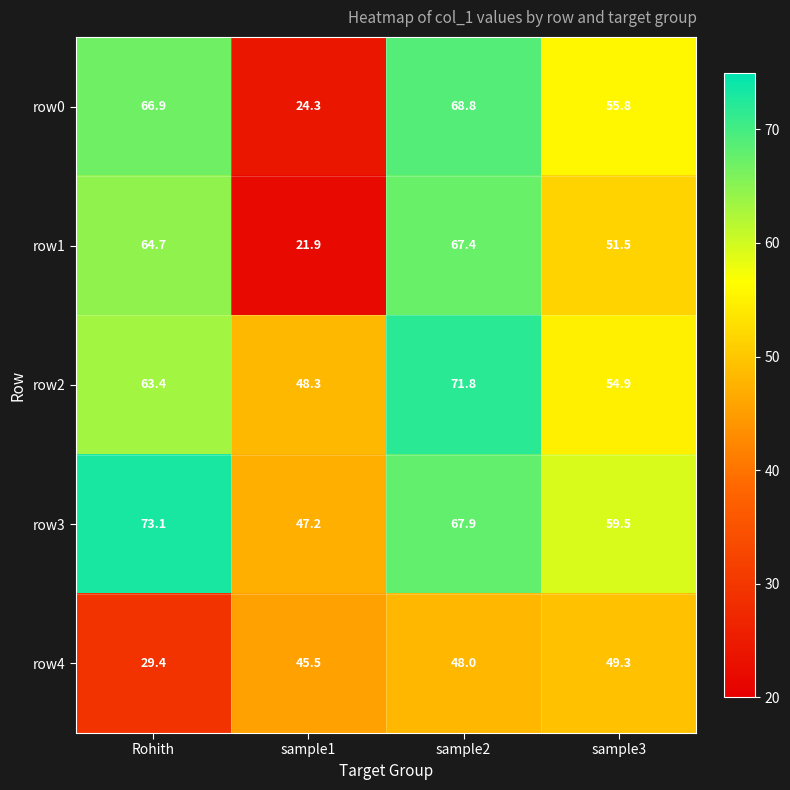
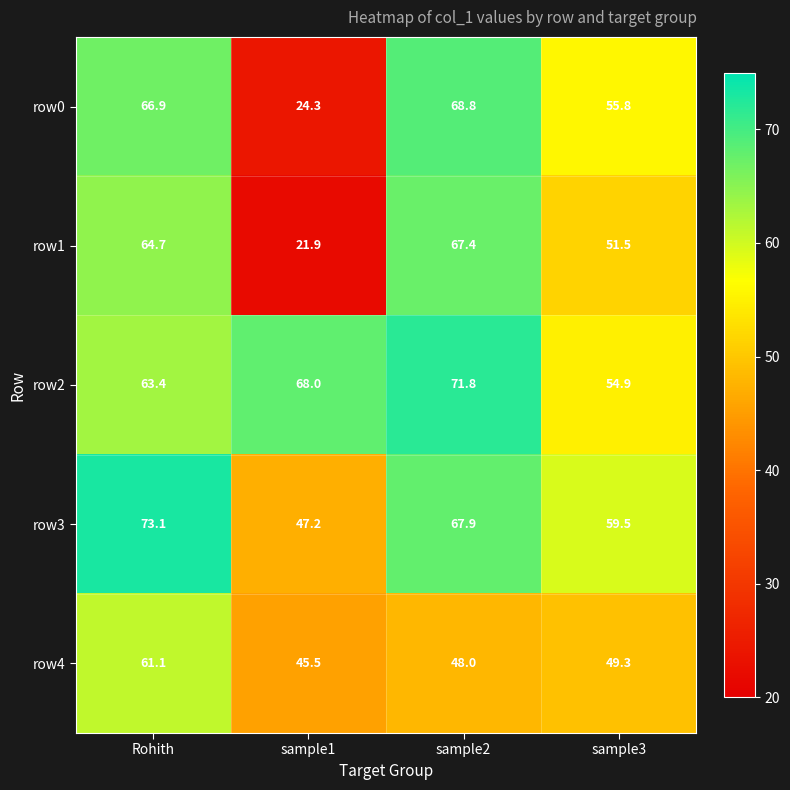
row2, sample1: 48.3 -> 68.0
row4, Rohith: 29.4 -> 61.1
